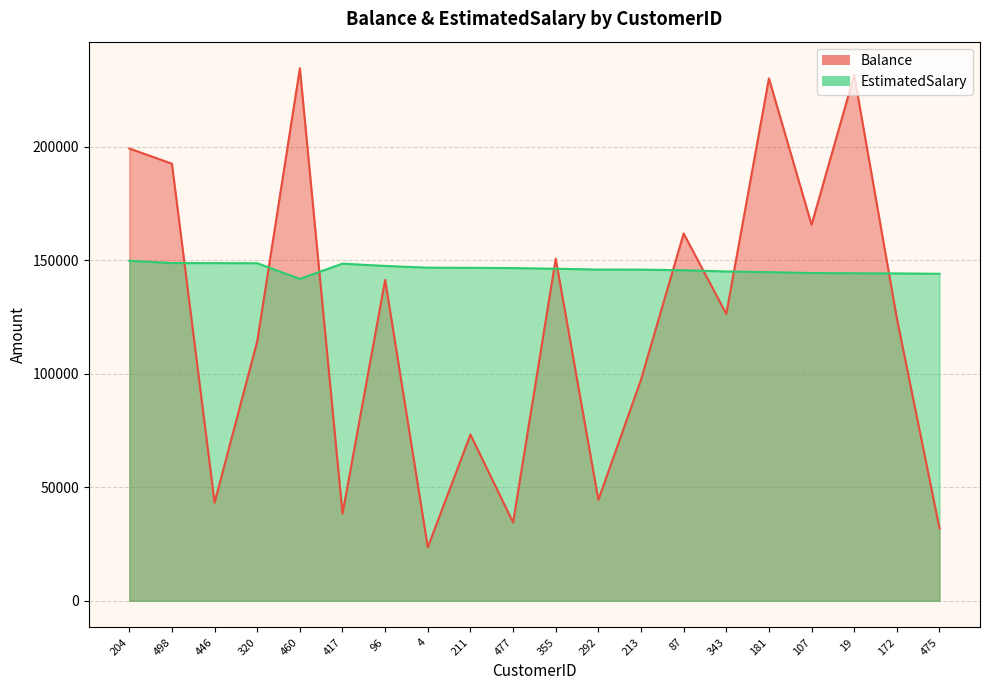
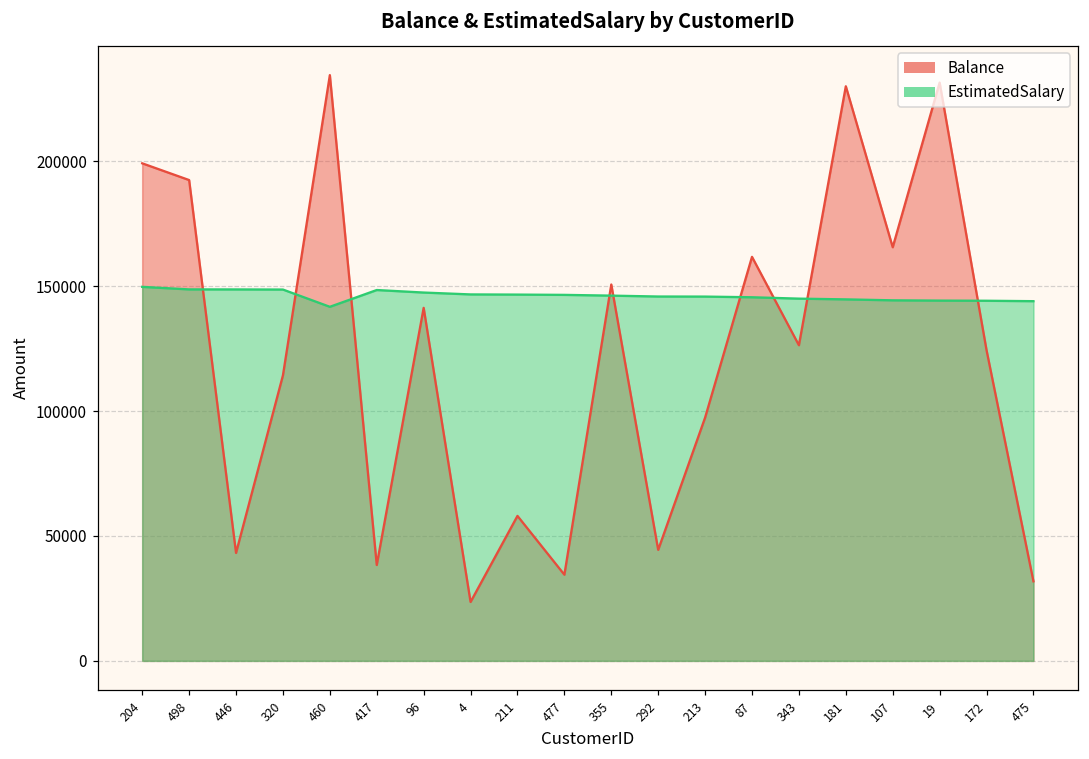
Balance, 211: 73000 -> 58000
